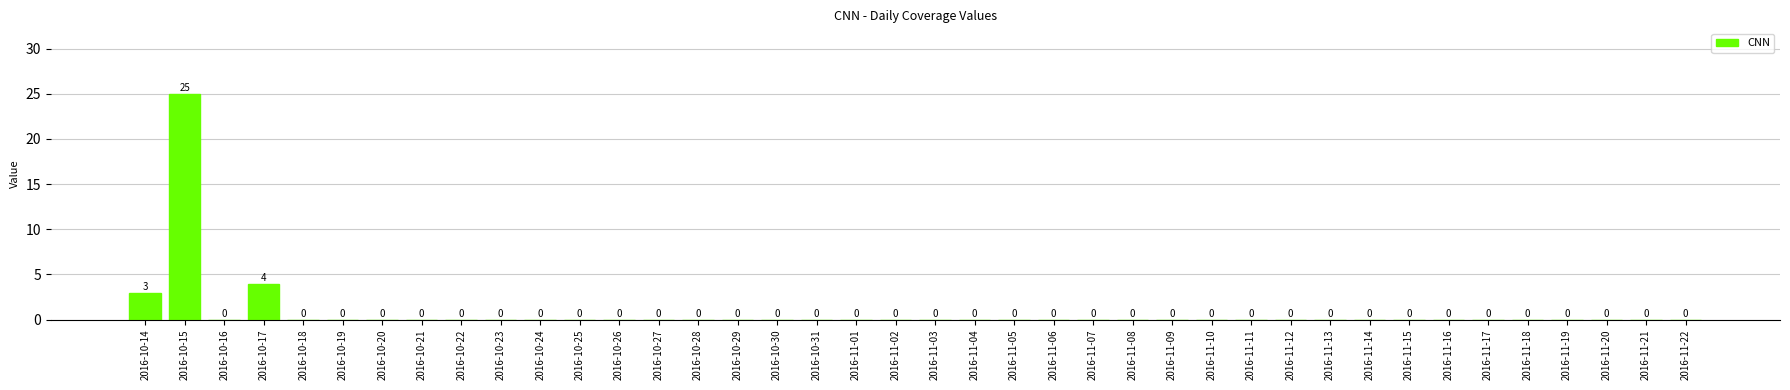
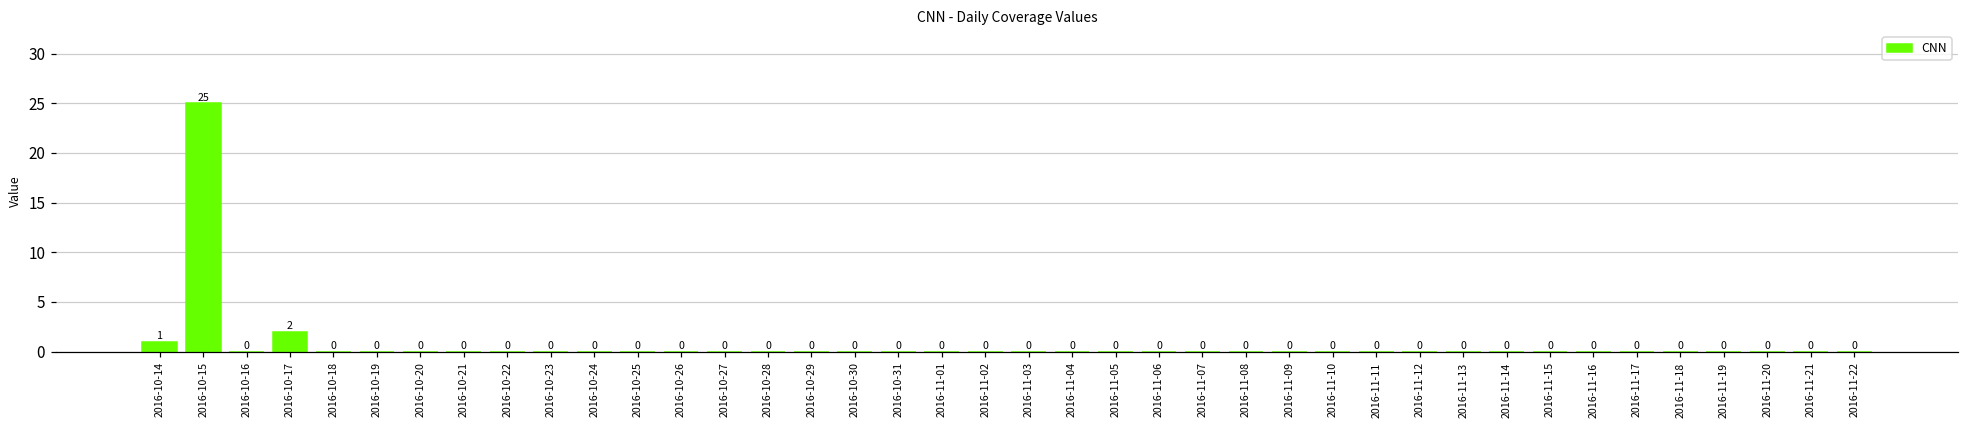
2016-10-14: 3 -> 1
2016-10-17: 4 -> 2
